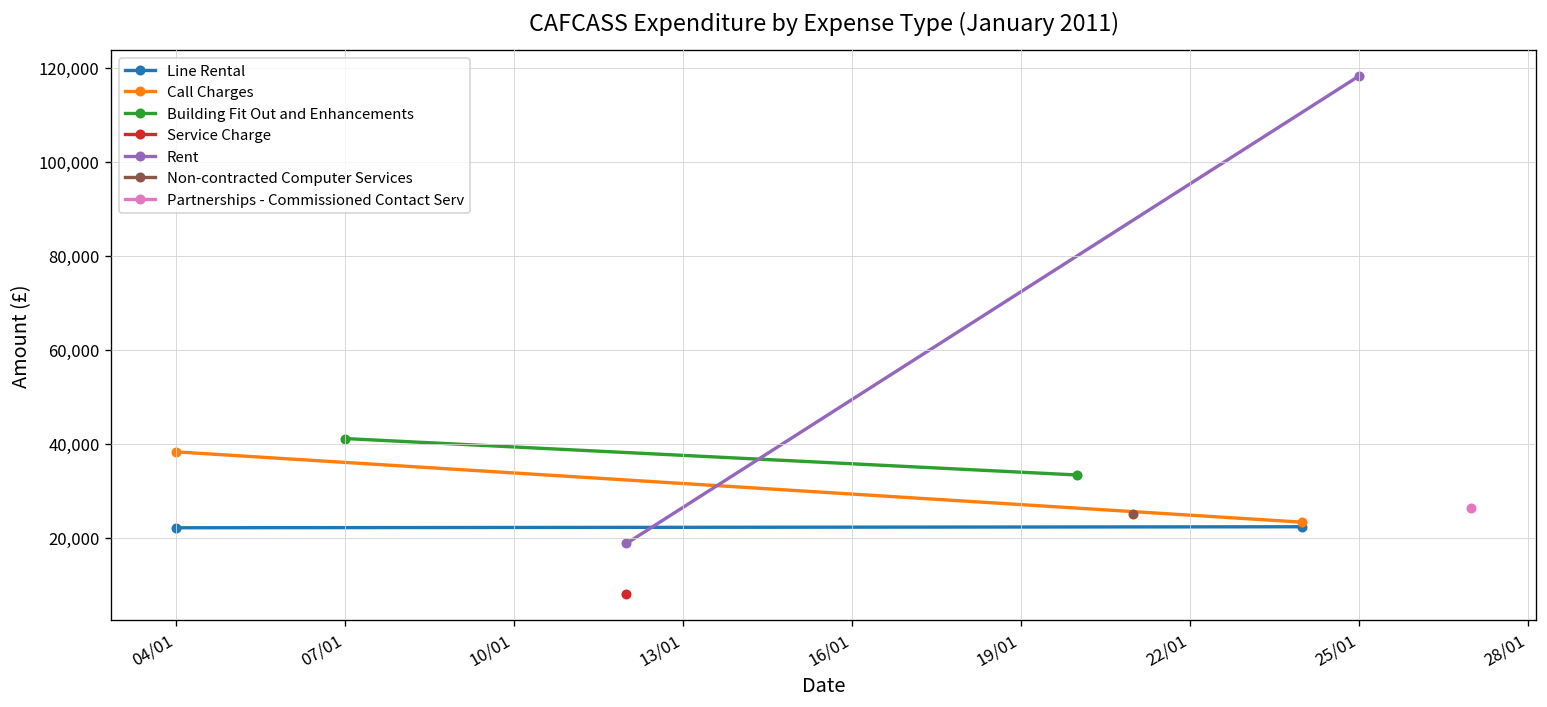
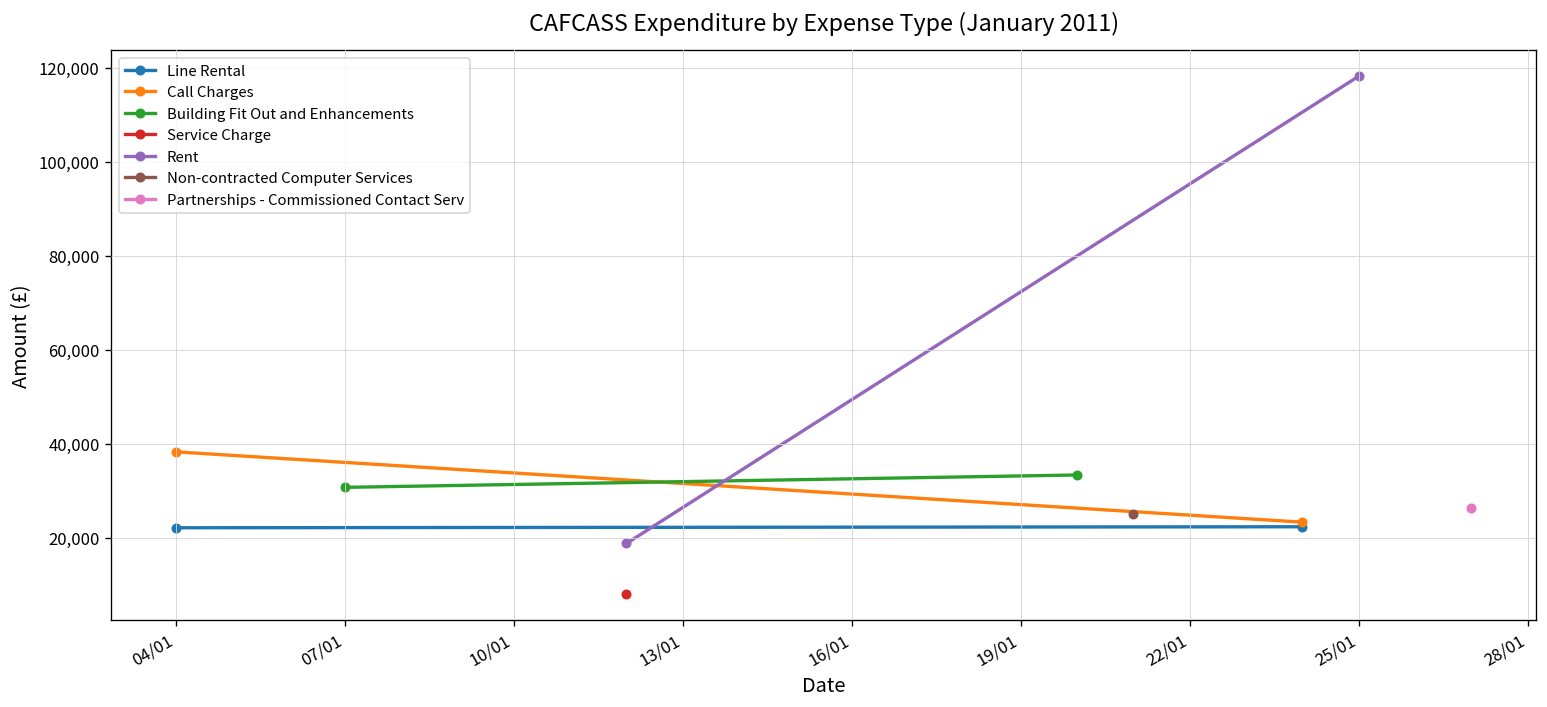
Building Fit Out and Enhancements, 07/01: 41,000 -> 31,000
